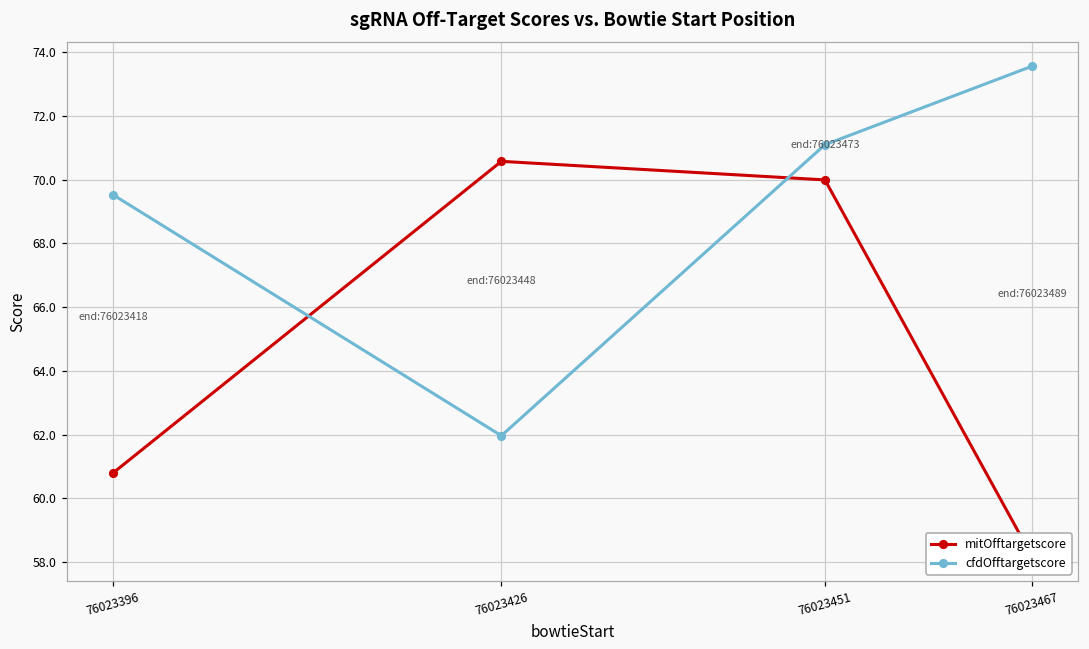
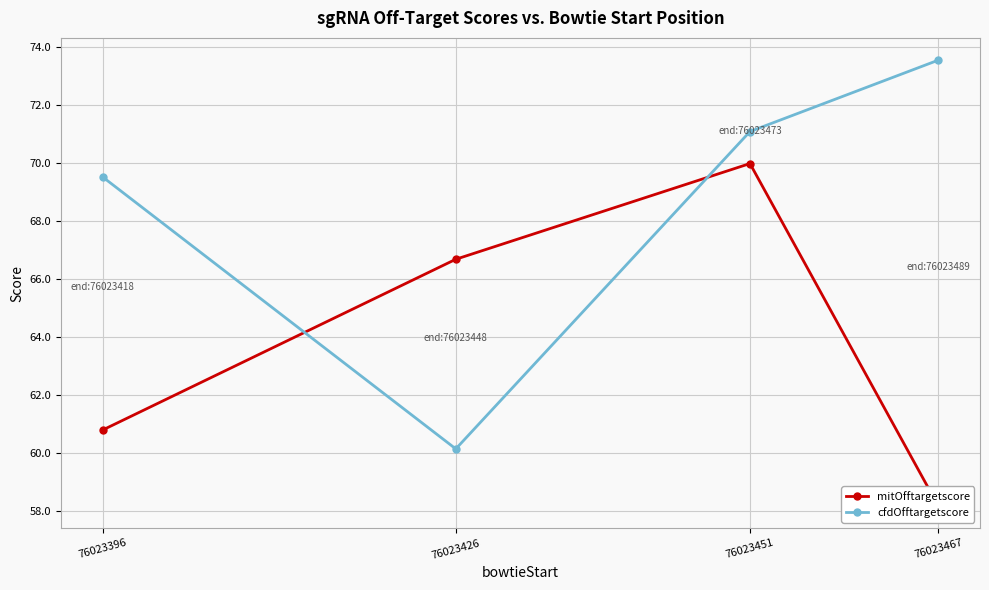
mitOfftargetscore, 76023426: 70.6 -> 66.7
cfdOfftargetscore, 76023426: 62.0 -> 60.1
